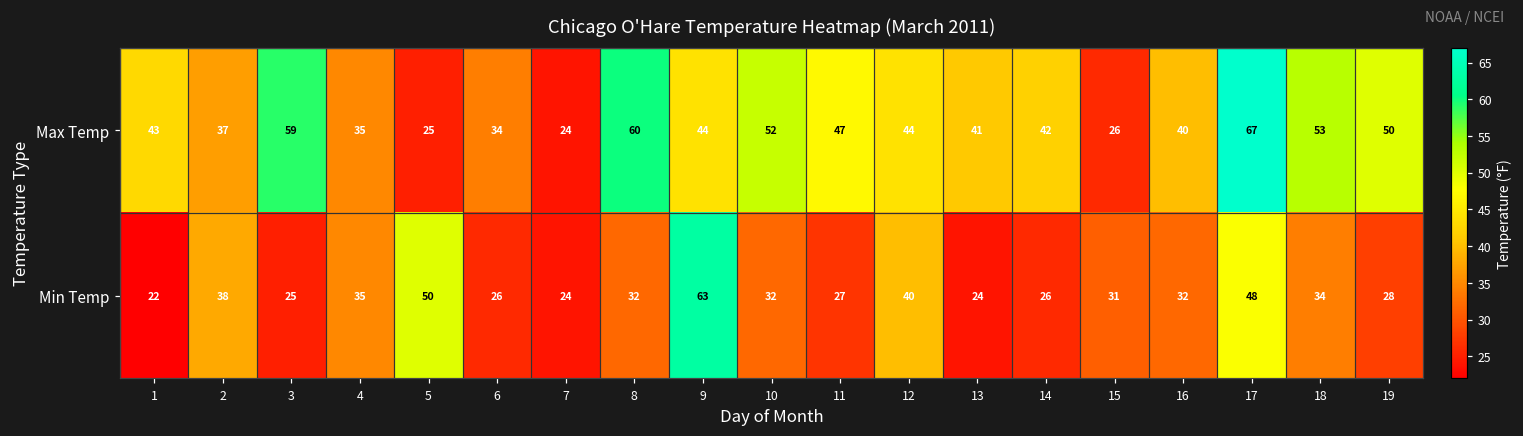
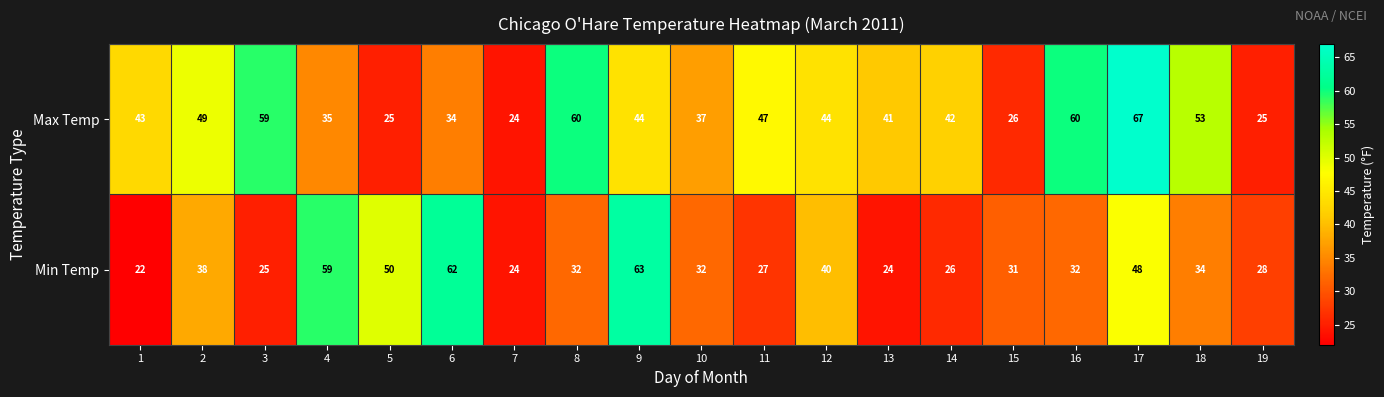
Max Temp, 2: 37 -> 49
Max Temp, 10: 52 -> 37
Max Temp, 16: 40 -> 60
Max Temp, 19: 50 -> 25
Min Temp, 4: 35 -> 59
Min Temp, 6: 26 -> 62
